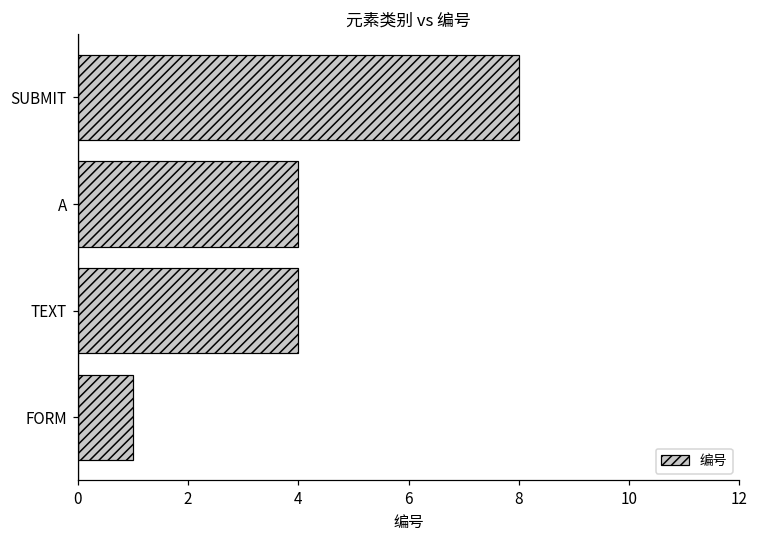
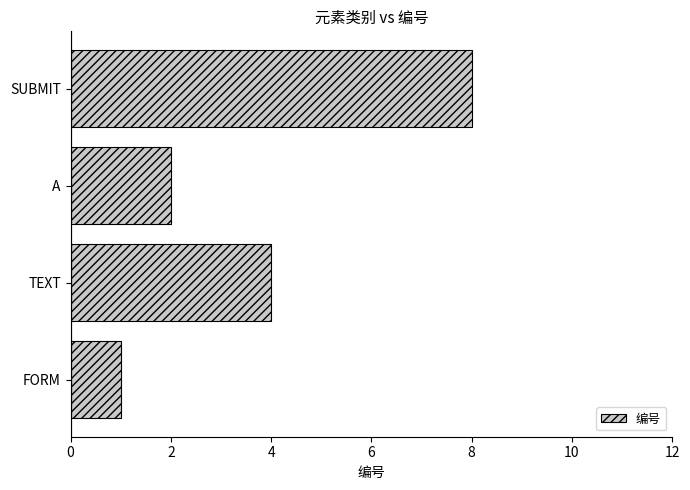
A: 4 -> 2
